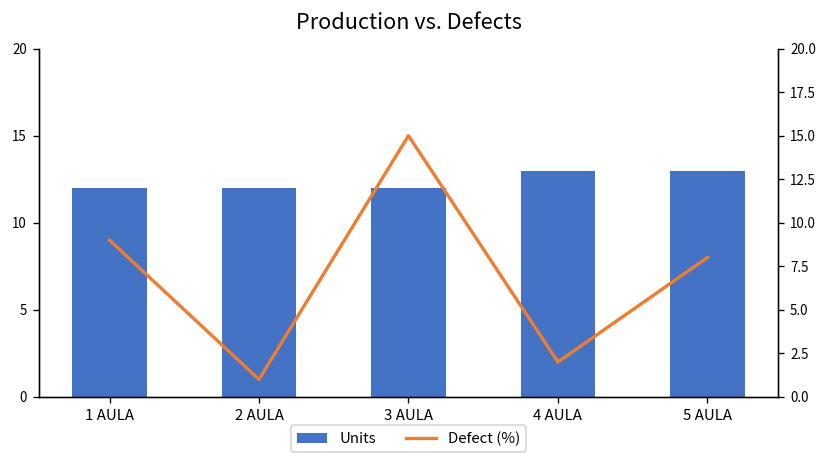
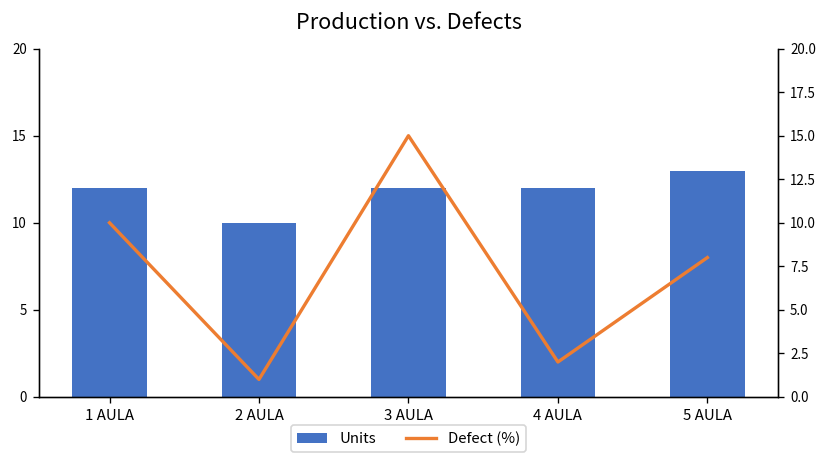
Units, 2 AULA: 12 -> 10
Units, 4 AULA: 13 -> 12
Defect (%), 1 AULA: 9 -> 10
